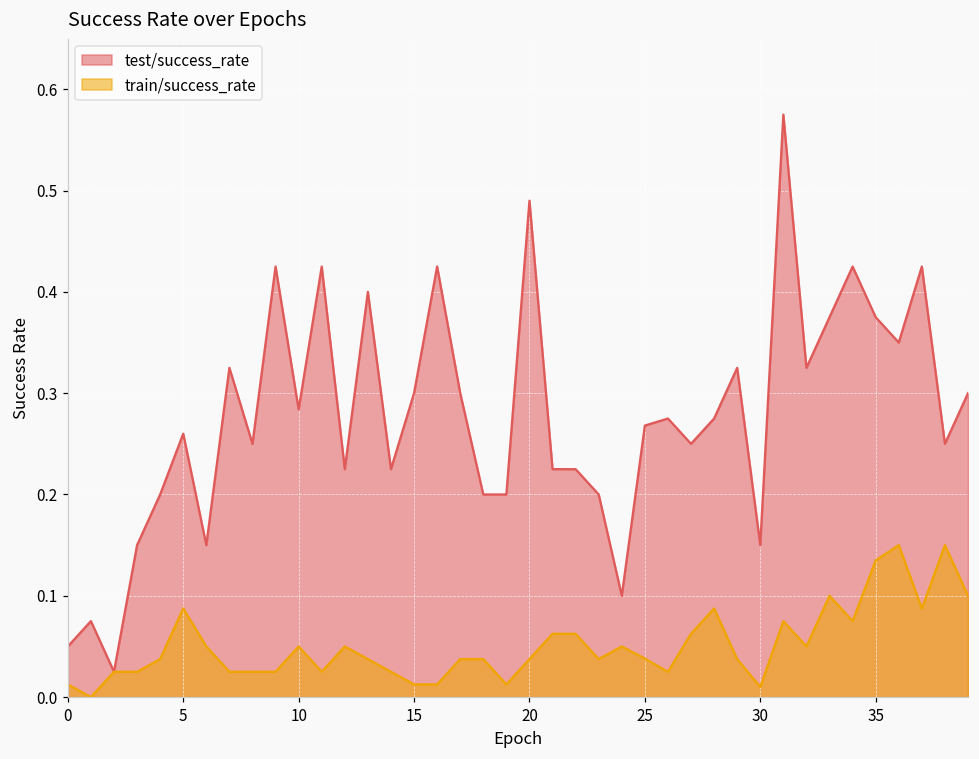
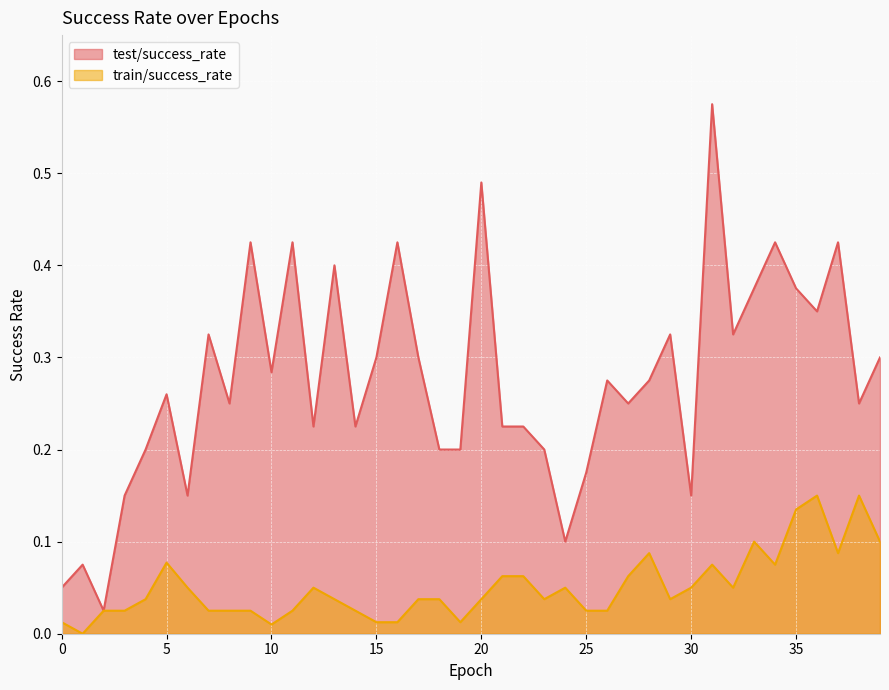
train/success_rate, 5: 0.09 -> 0.08
train/success_rate, 10: 0.05 -> 0.01
test/success_rate, 25: 0.27 -> 0.18
train/success_rate, 25: 0.04 -> 0.03
train/success_rate, 30: 0.01 -> 0.05
